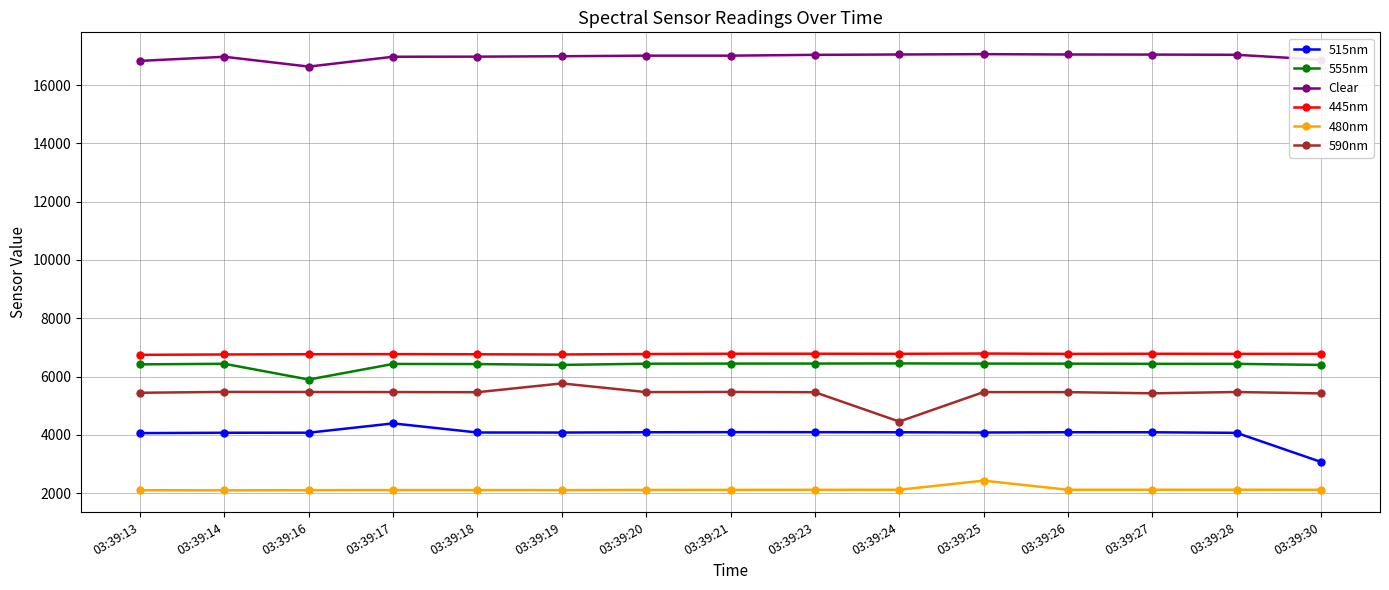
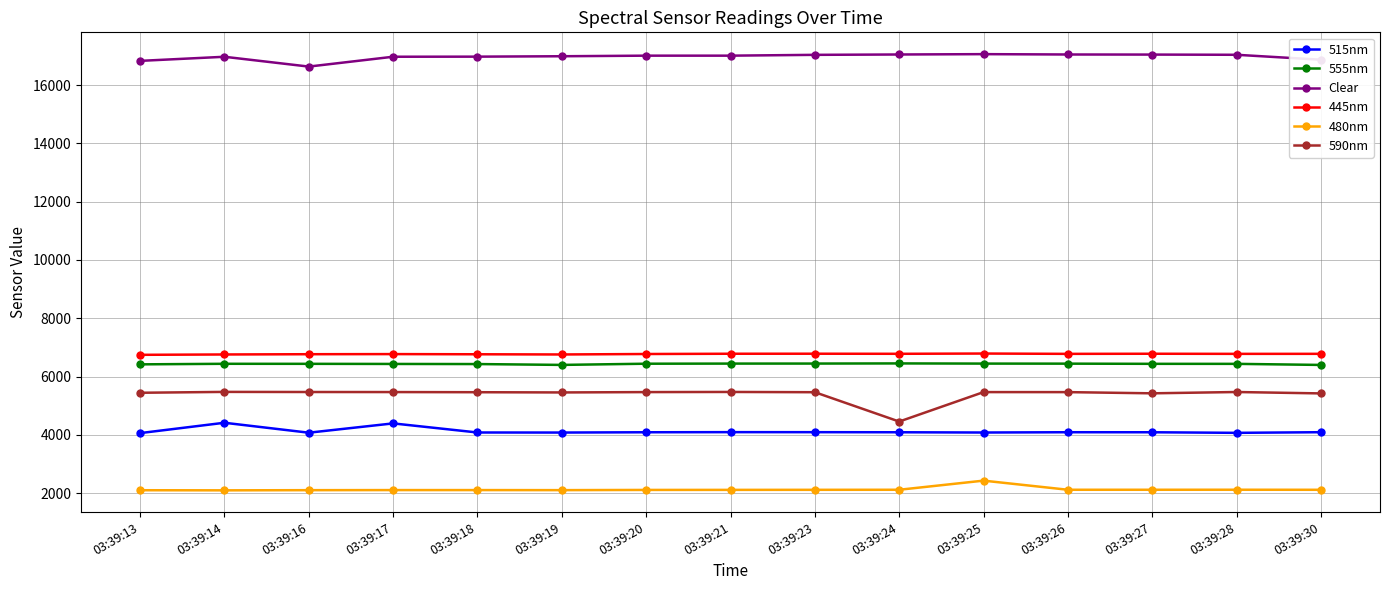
515nm, 03:39:14: 4100 -> 4400
555nm, 03:39:16: 5900 -> 6400
590nm, 03:39:19: 5800 -> 5500
515nm, 03:39:30: 3100 -> 4100
